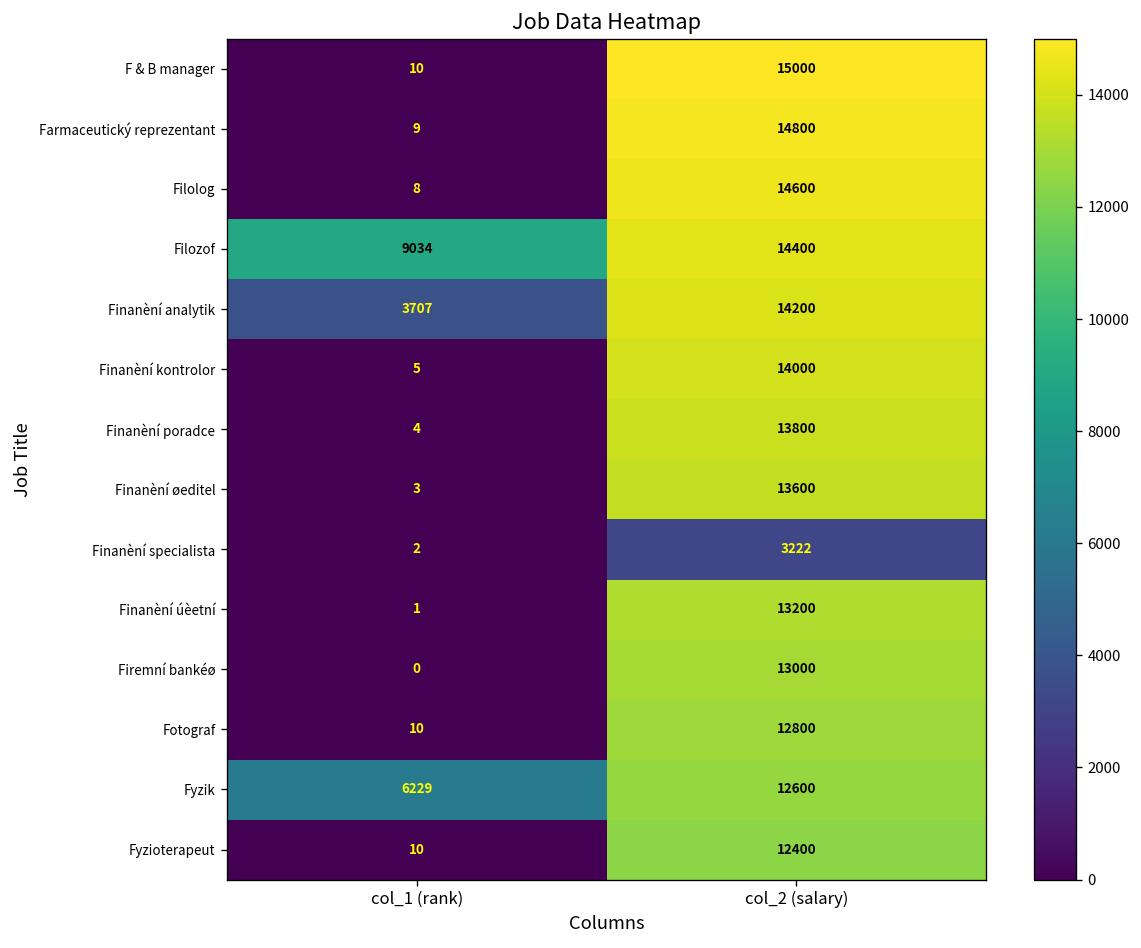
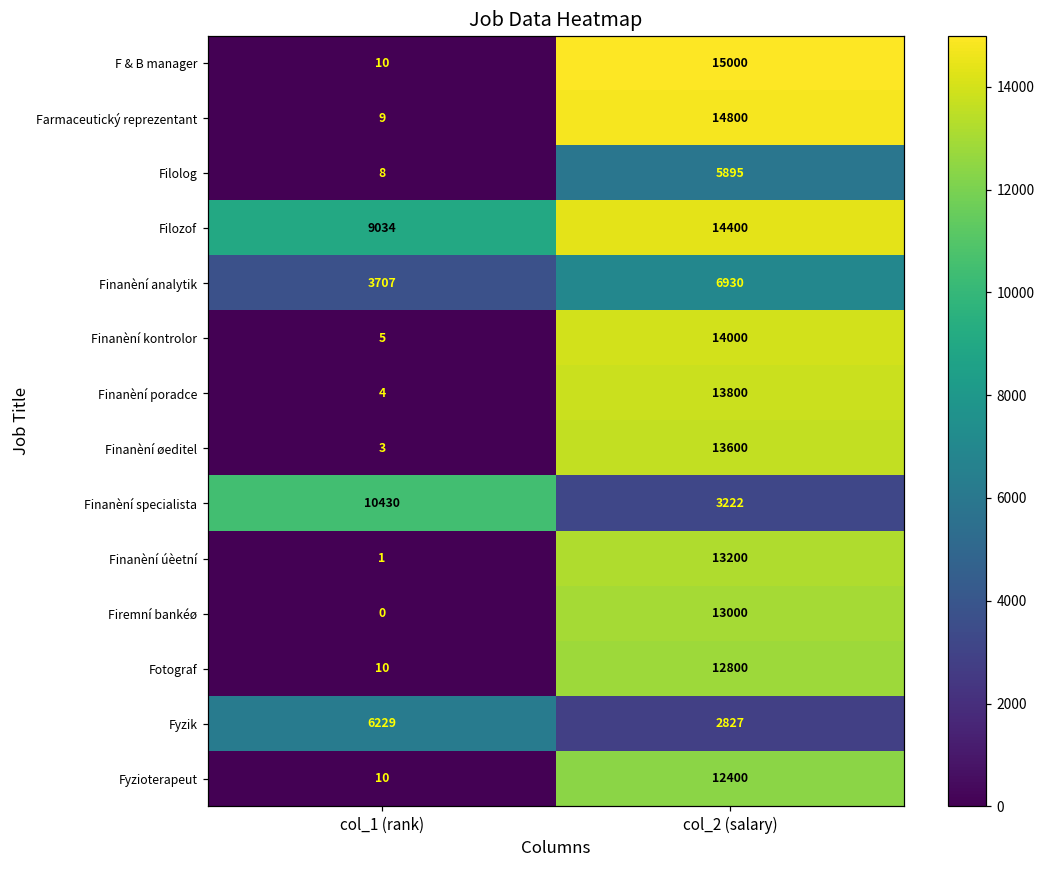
Filolog, col_2 (salary): 14600 -> 5895
Finanèní analytik, col_2 (salary): 14200 -> 6930
Finanèní specialista, col_1 (rank): 2 -> 10430
Fyzik, col_2 (salary): 12600 -> 2827
